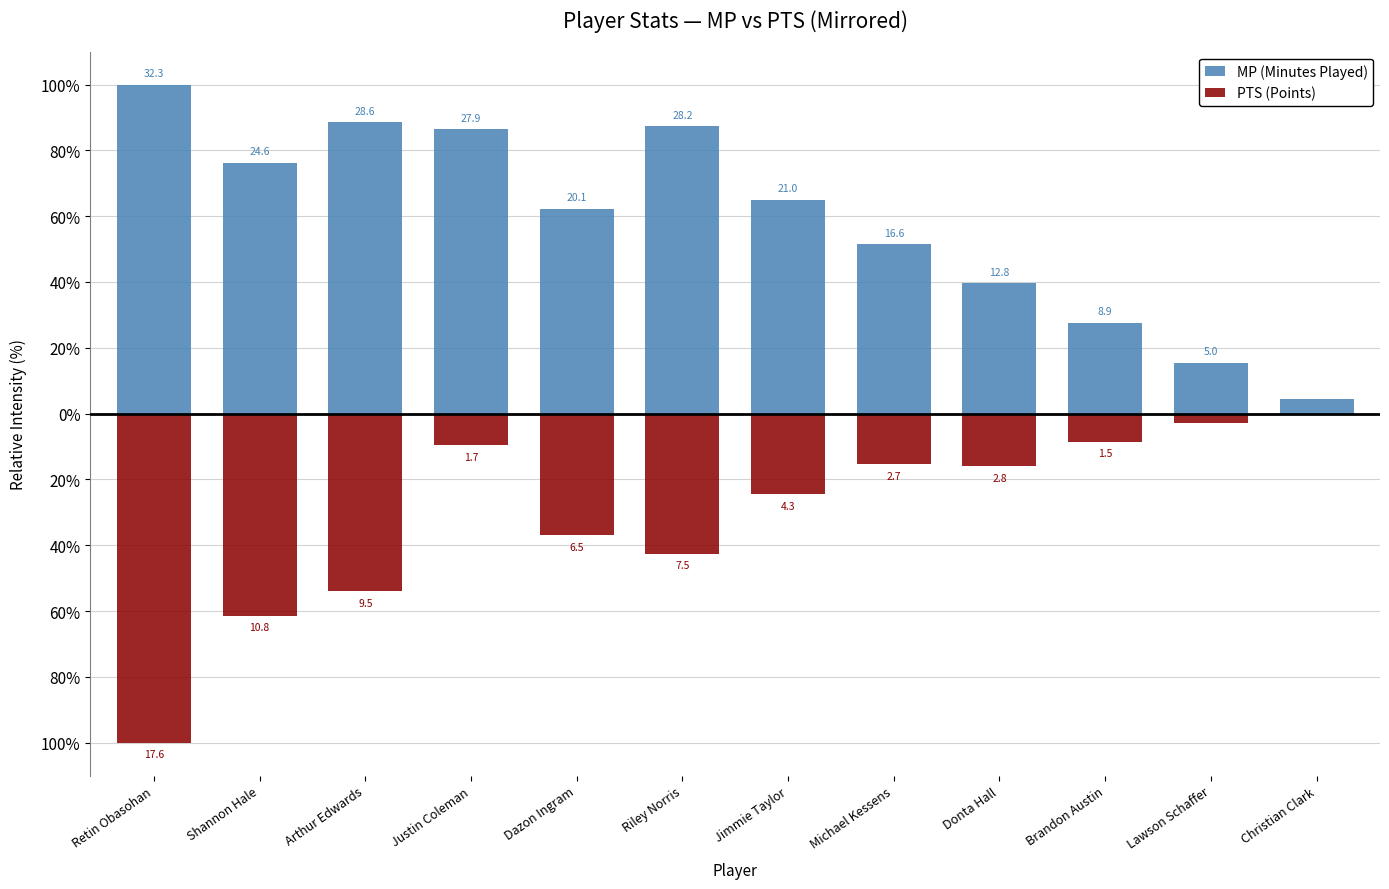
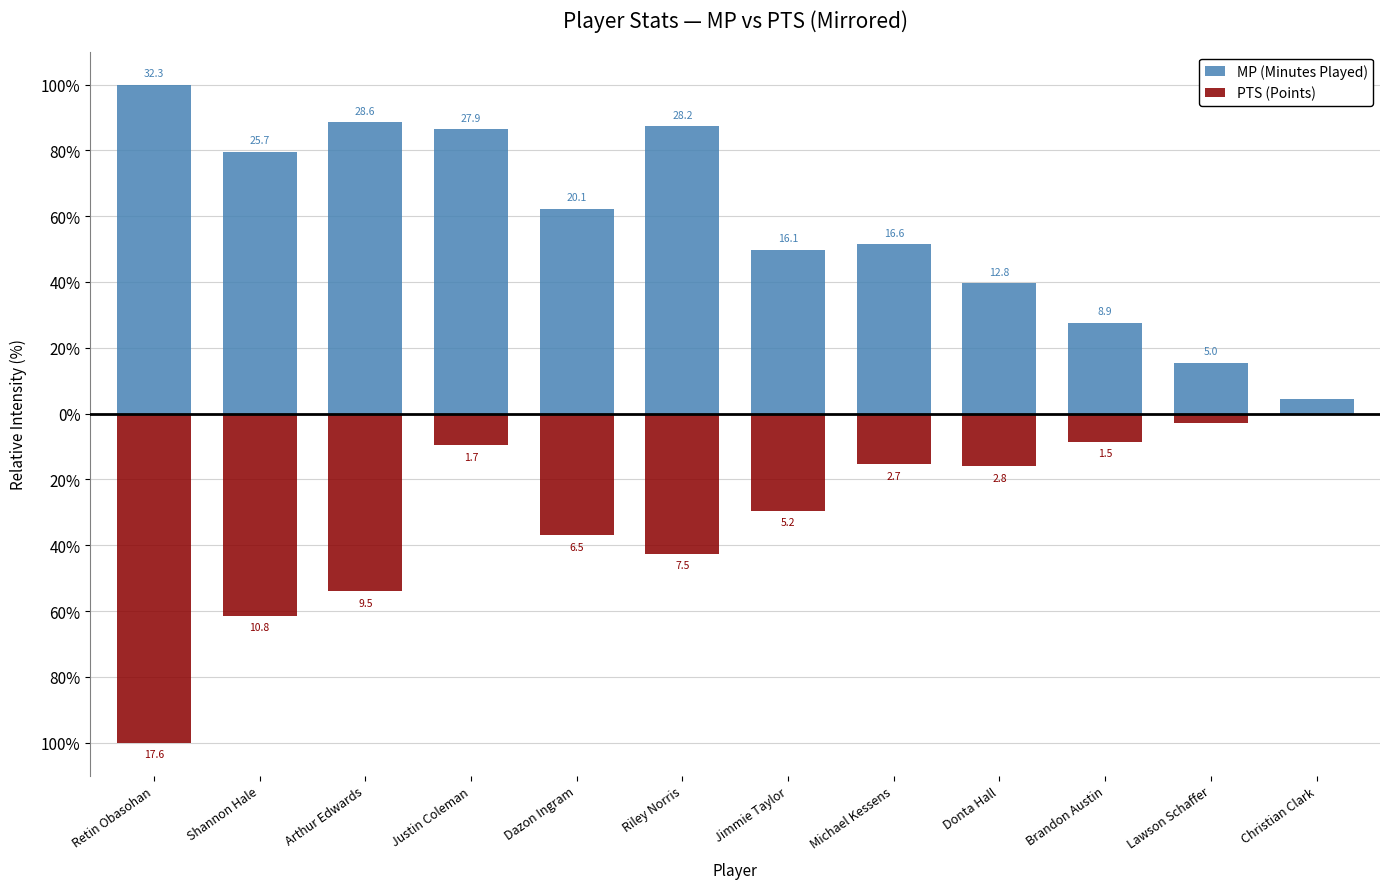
MP (Minutes Played), Shannon Hale: 24.6 -> 25.7
MP (Minutes Played), Jimmie Taylor: 21.0 -> 16.1
PTS (Points), Jimmie Taylor: 4.3 -> 5.2
